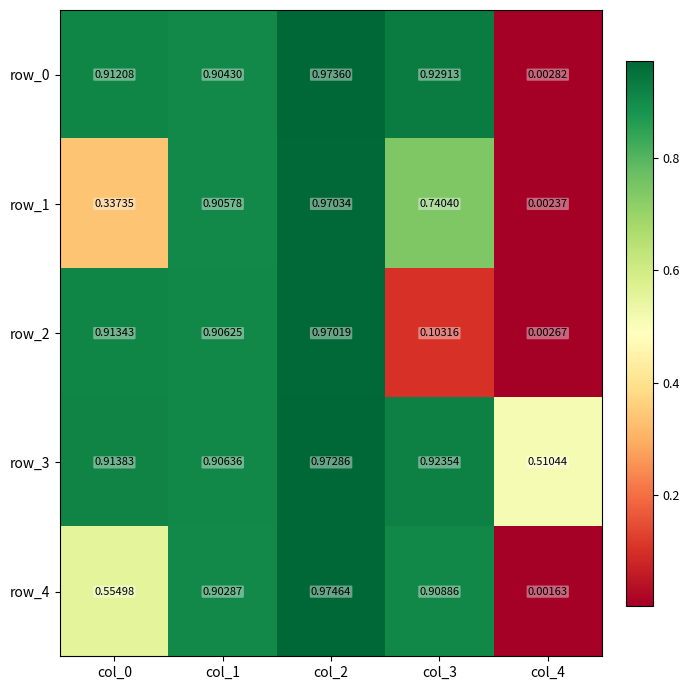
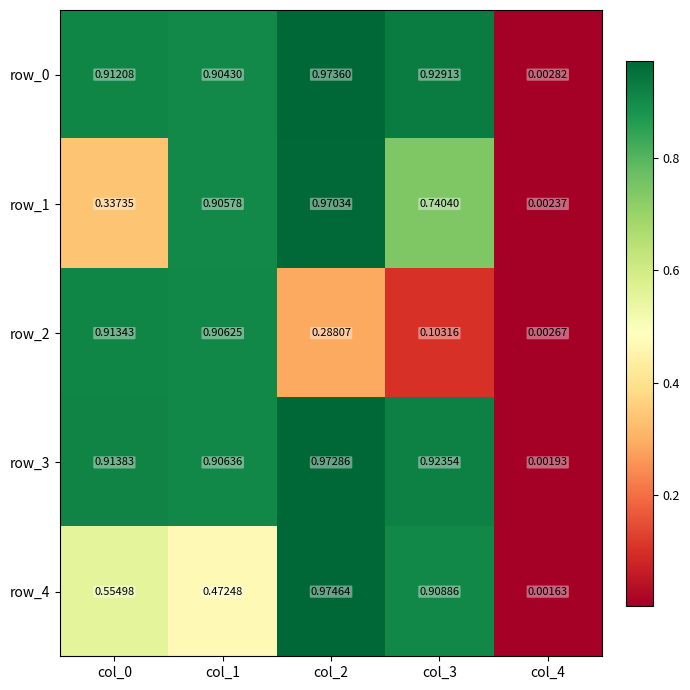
row_2, col_2: 0.97019 -> 0.28807
row_3, col_4: 0.51044 -> 0.00193
row_4, col_1: 0.90287 -> 0.47248
